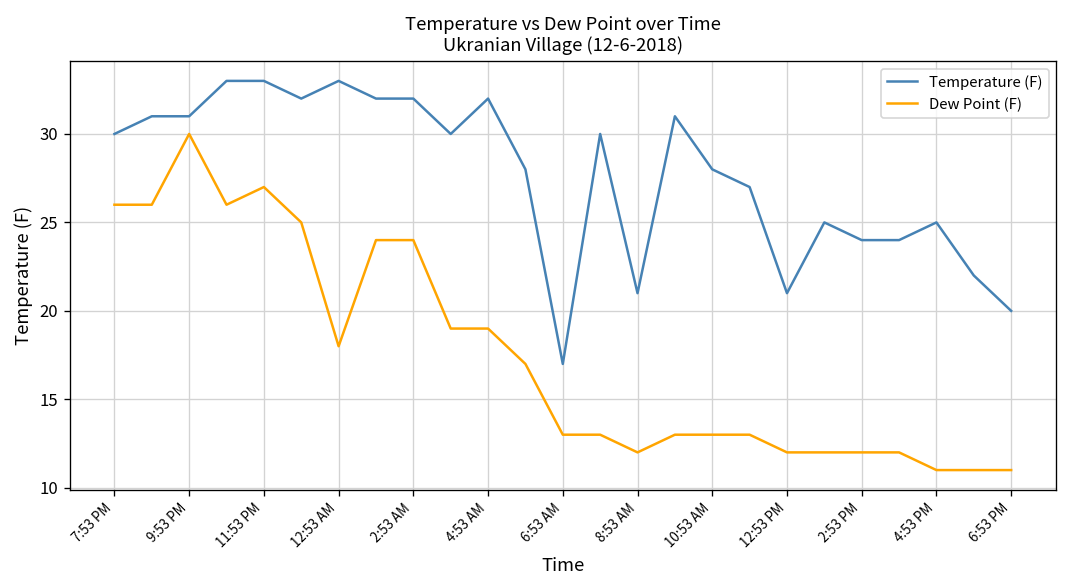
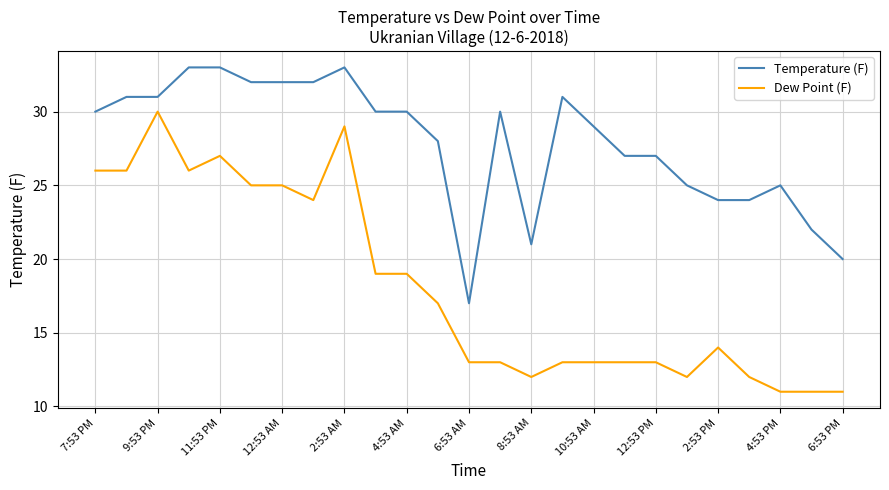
Temperature (F), 12:53 AM: 33 -> 32
Dew Point (F), 12:53 AM: 18 -> 25
Temperature (F), 2:53 AM: 32 -> 33
Dew Point (F), 2:53 AM: 24 -> 29
Temperature (F), 4:53 AM: 32 -> 30
Temperature (F), 10:53 AM: 28 -> 29
Temperature (F), 12:53 PM: 21 -> 27
Dew Point (F), 12:53 PM: 12 -> 13
Dew Point (F), 2:53 PM: 12 -> 14
